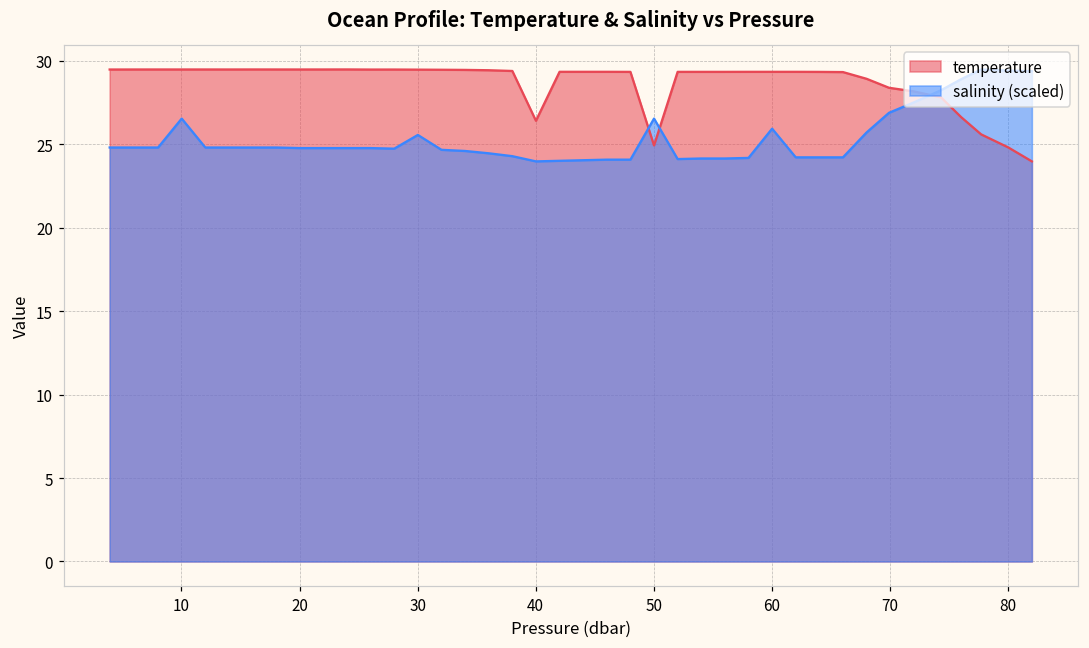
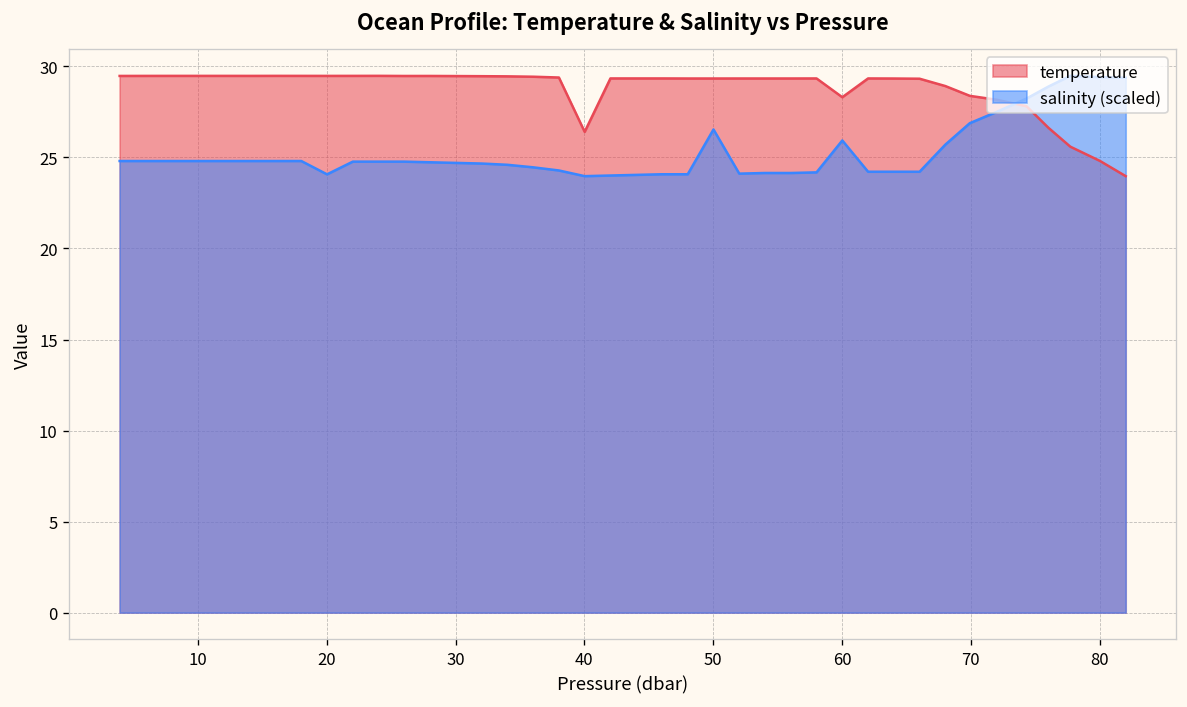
salinity (scaled), 10: 26.5 -> 24.8
salinity (scaled), 20: 24.8 -> 24.1
salinity (scaled), 30: 25.6 -> 24.7
temperature, 50: 24.9 -> 29.3
temperature, 60: 29.3 -> 28.3
